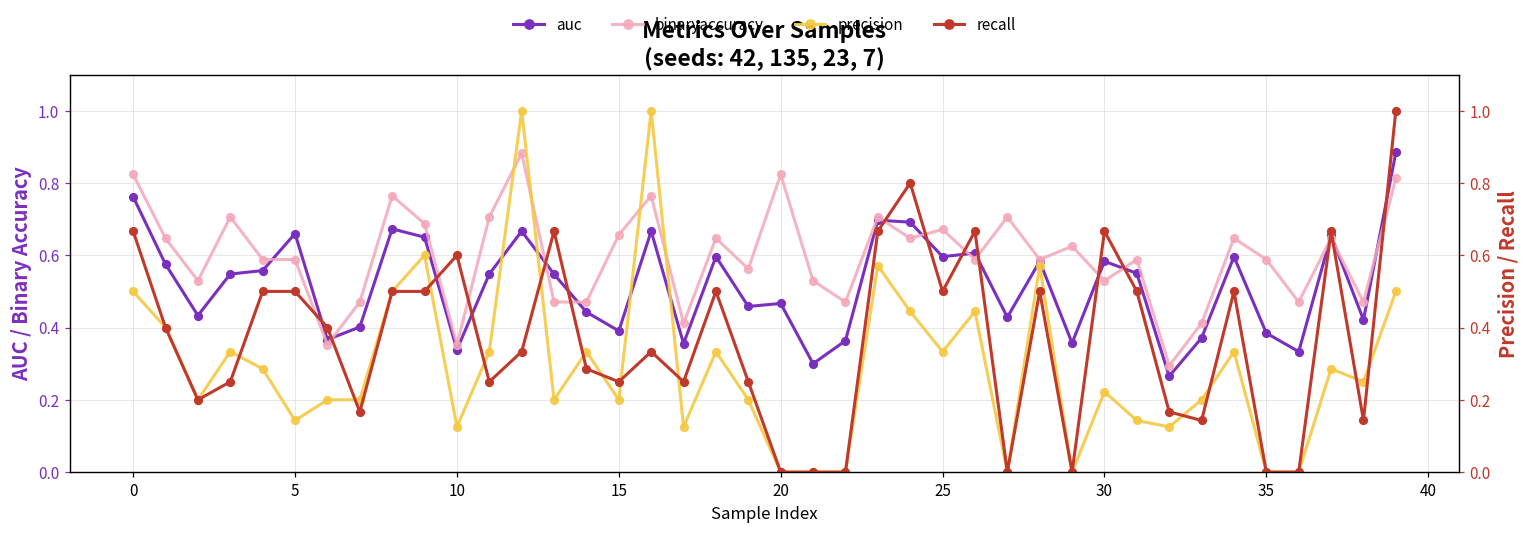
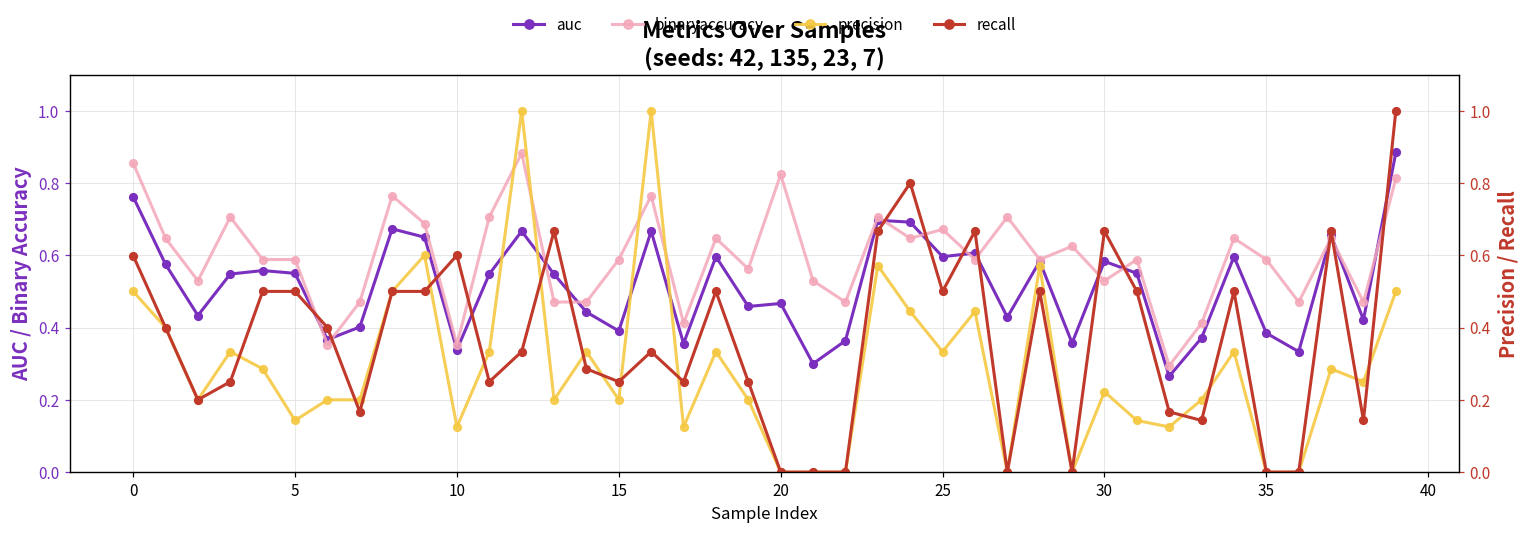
binaryaccuracy, 0: 0.82 -> 0.86
auc, 5: 0.66 -> 0.55
binaryaccuracy, 15: 0.66 -> 0.59
recall, 0: 0.67 -> 0.60
